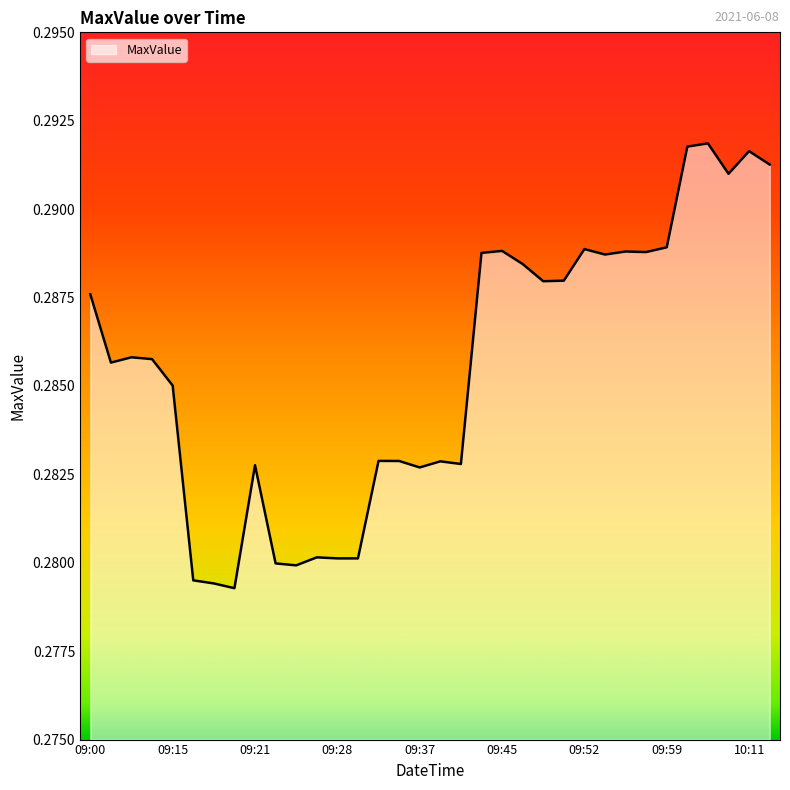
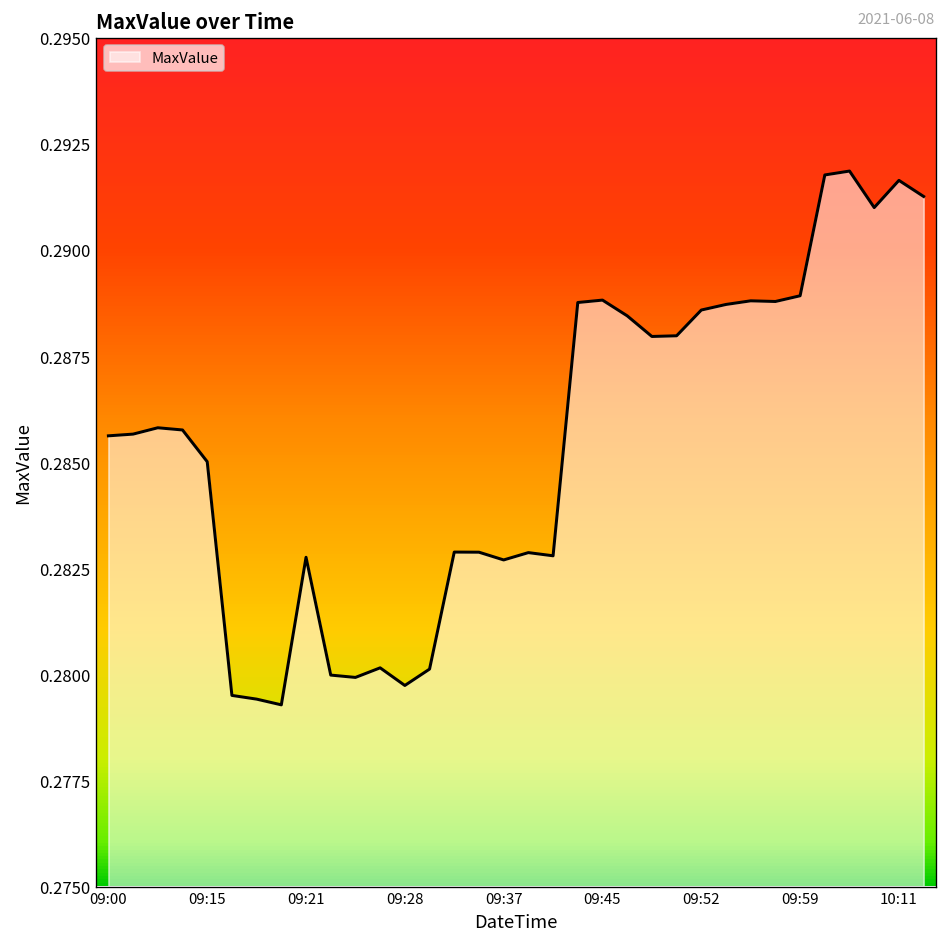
09:00: 0.2876 -> 0.2856
09:28: 0.2801 -> 0.2797
09:52: 0.2889 -> 0.2886
